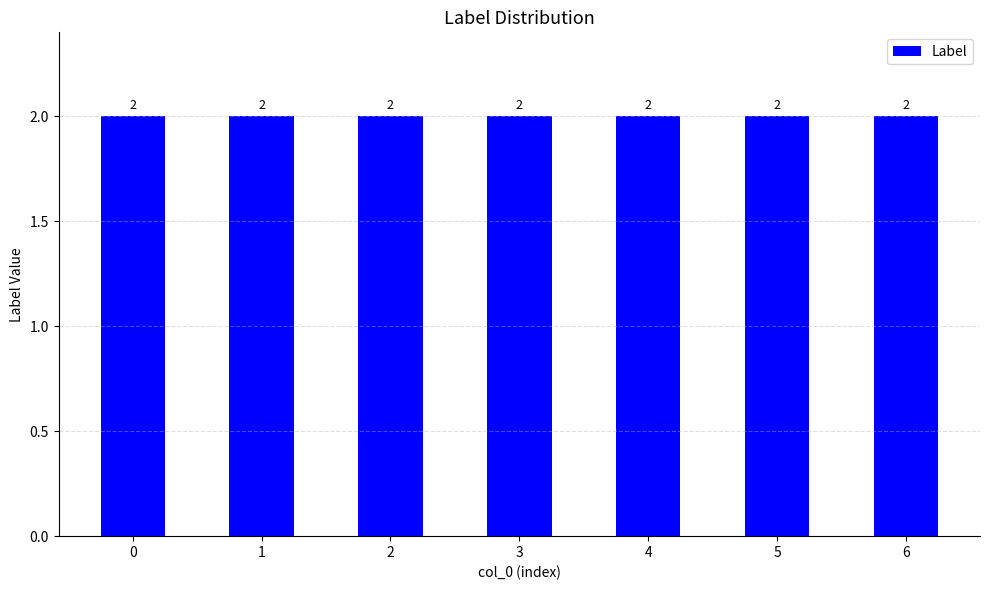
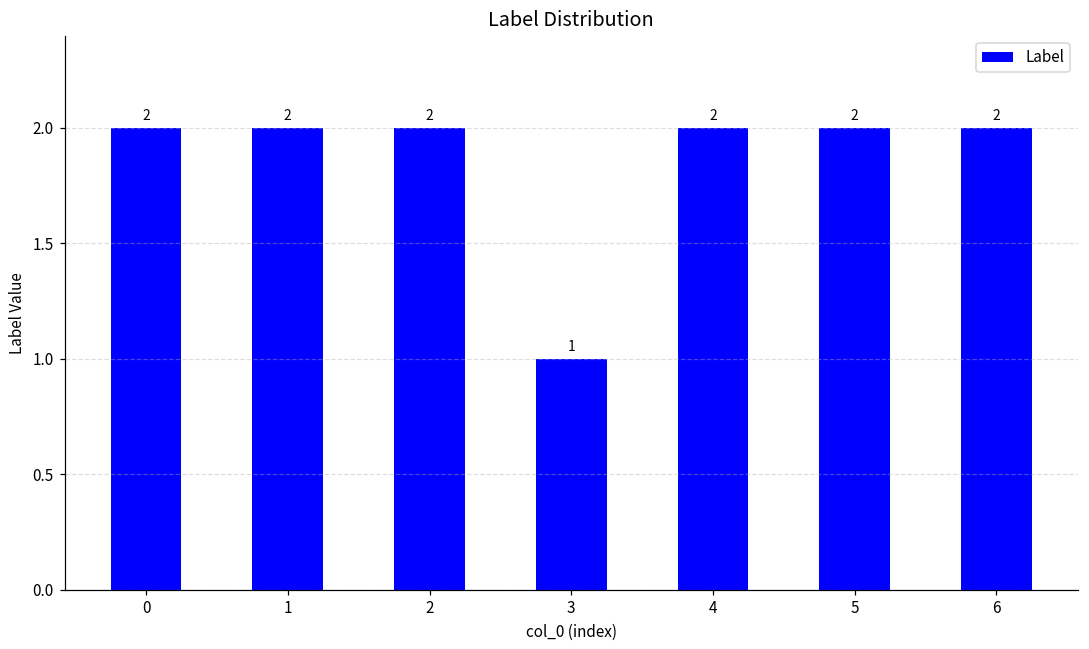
3: 2 -> 1
